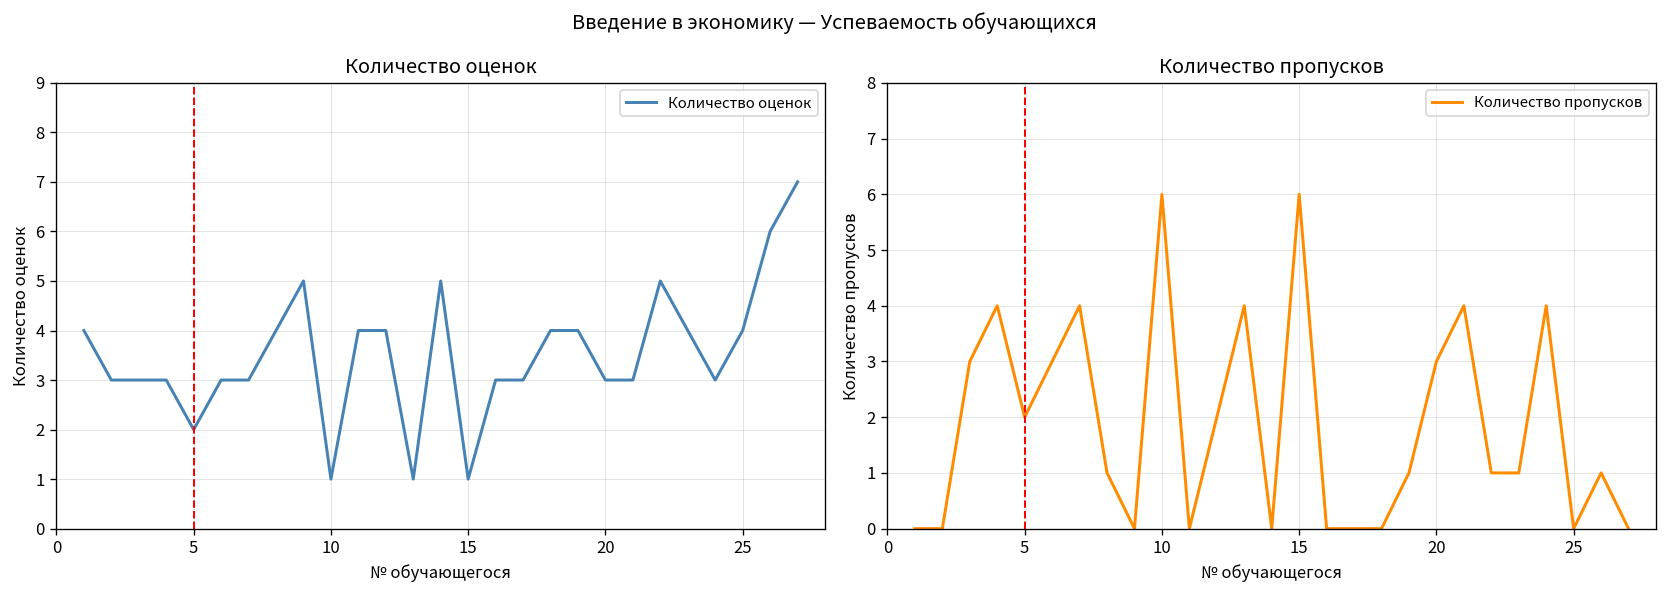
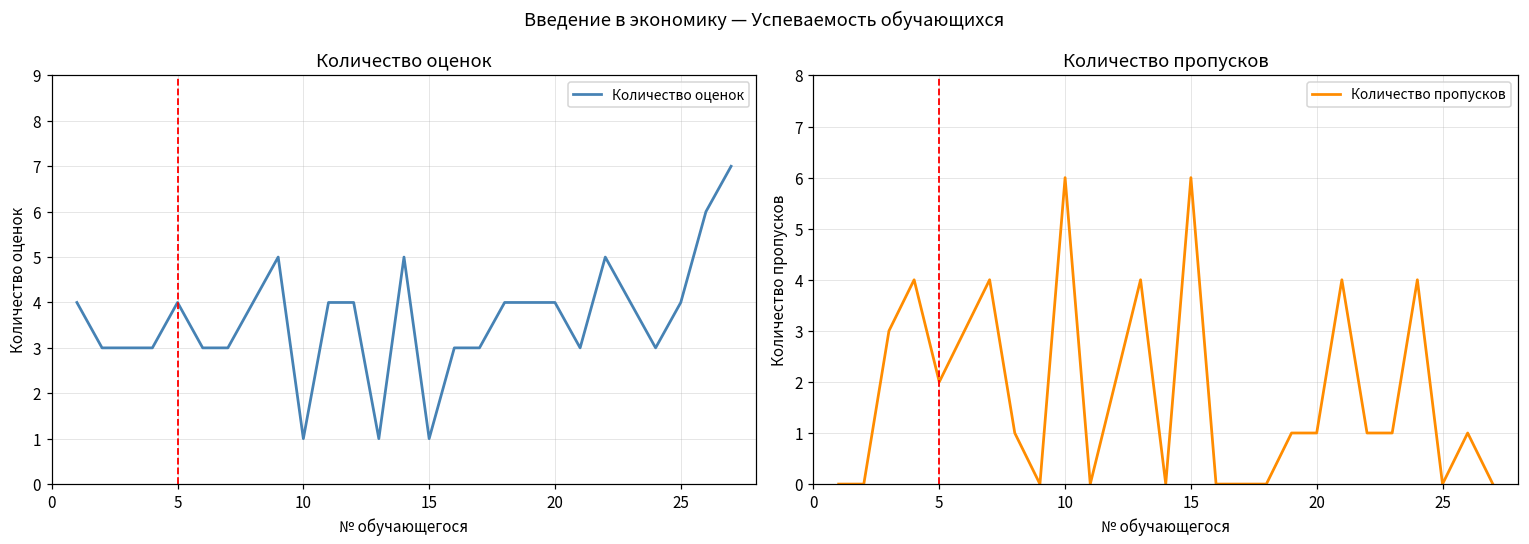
Количество оценок, 5: 2 -> 4
Количество оценок, 20: 3 -> 4
Количество пропусков, 20: 3 -> 1
